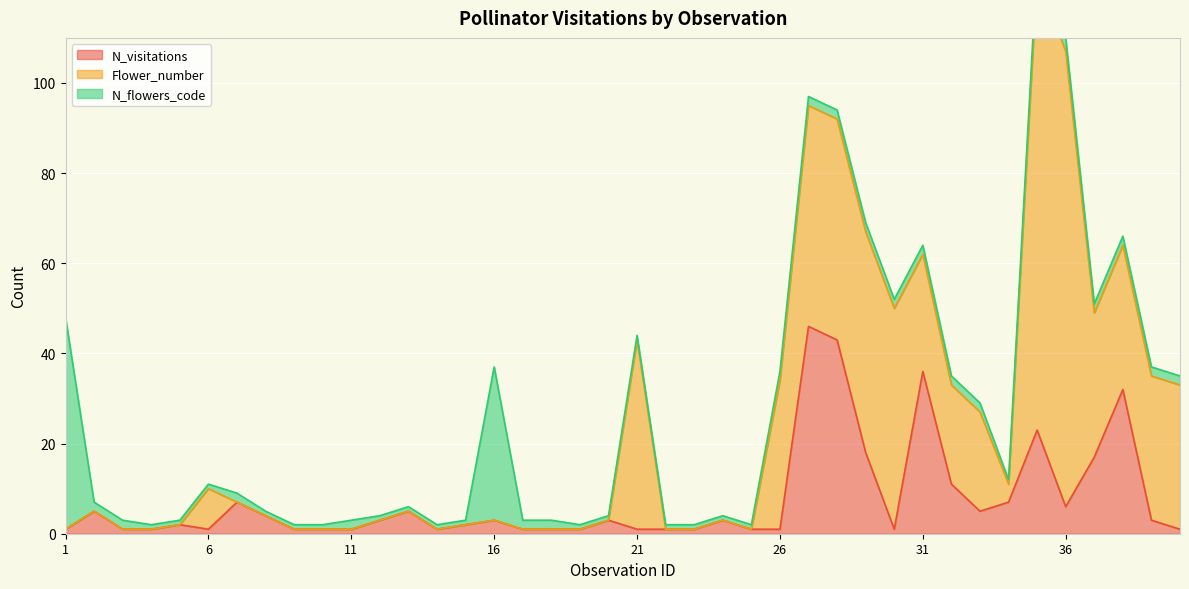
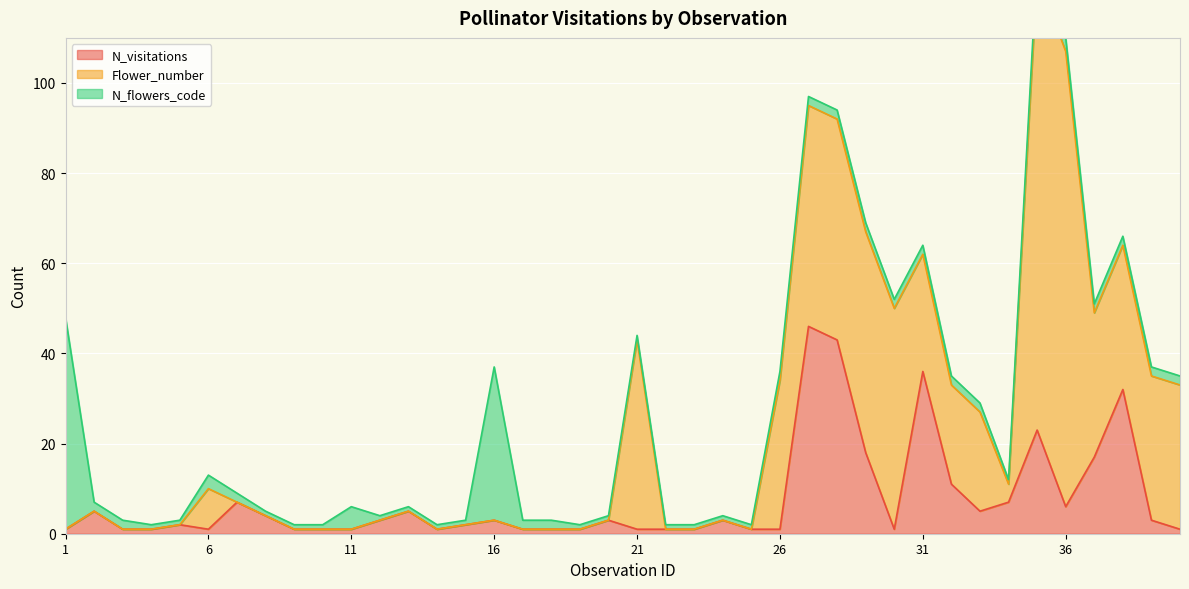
N_flowers_code, 6: 1 -> 3
N_flowers_code, 11: 2 -> 5
